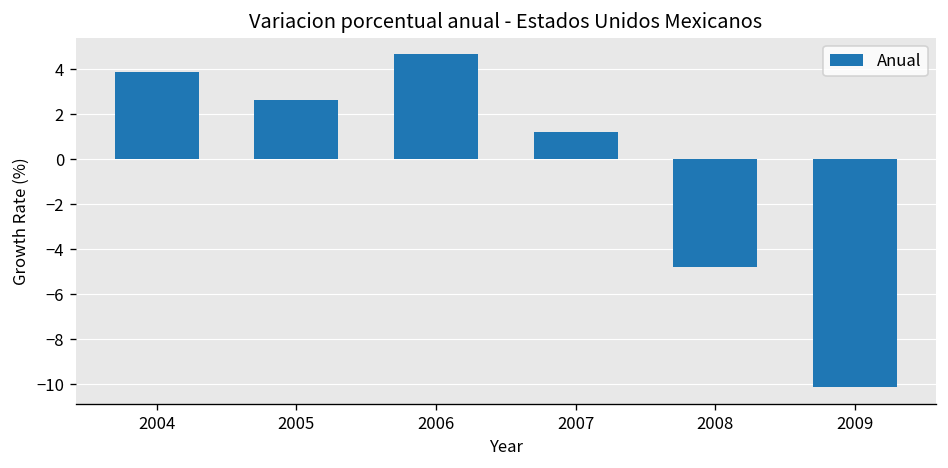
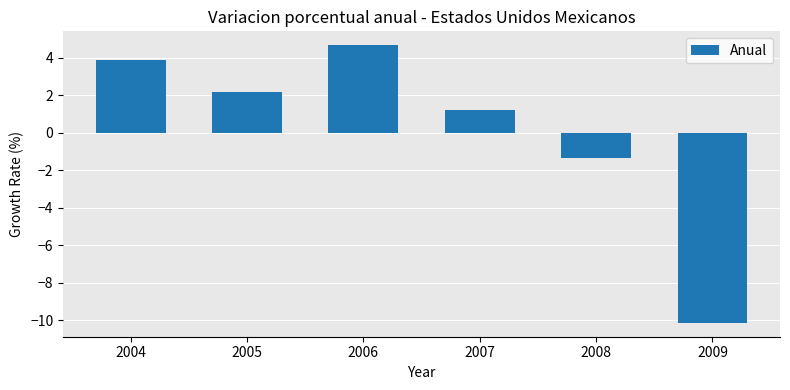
2005: 2.6 -> 2.2
2008: -4.8 -> -1.4
